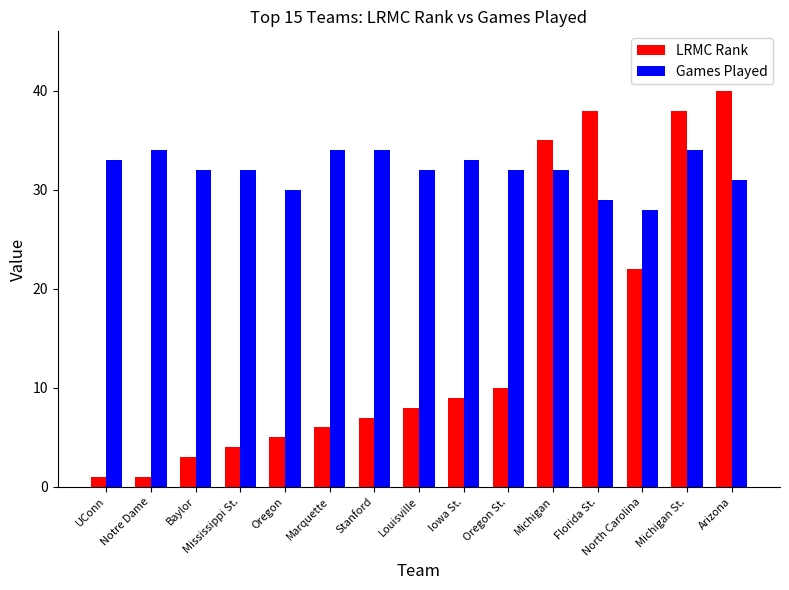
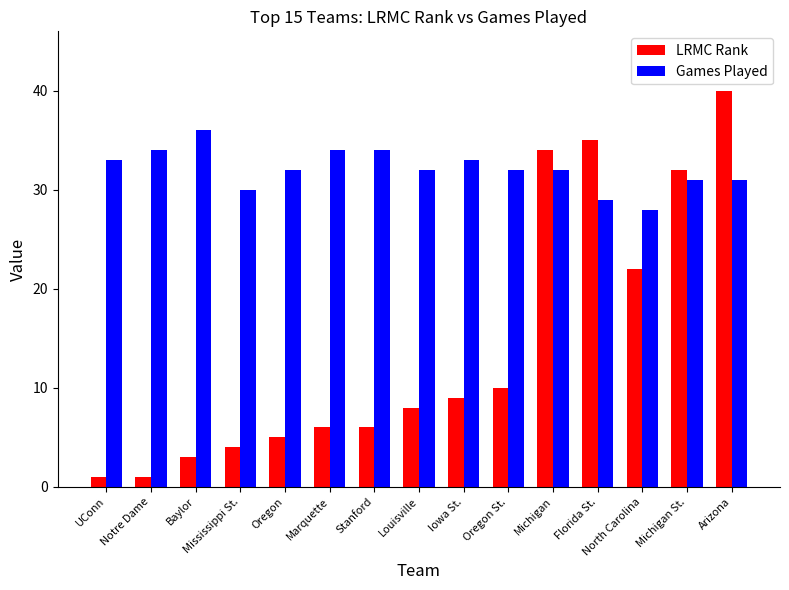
Games Played, Baylor: 32 -> 36
Games Played, Mississippi St.: 32 -> 30
Games Played, Oregon: 30 -> 32
LRMC Rank, Stanford: 7 -> 6
LRMC Rank, Michigan: 35 -> 34
LRMC Rank, Florida St.: 38 -> 35
LRMC Rank, Michigan St.: 38 -> 32
Games Played, Michigan St.: 34 -> 31
